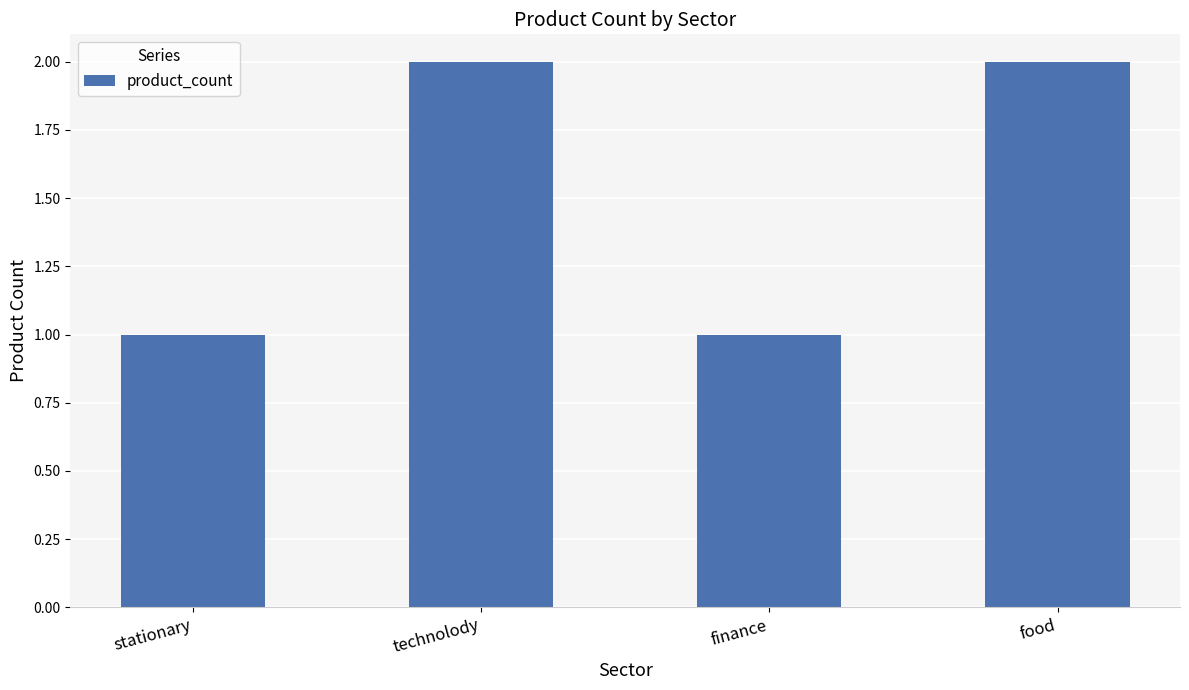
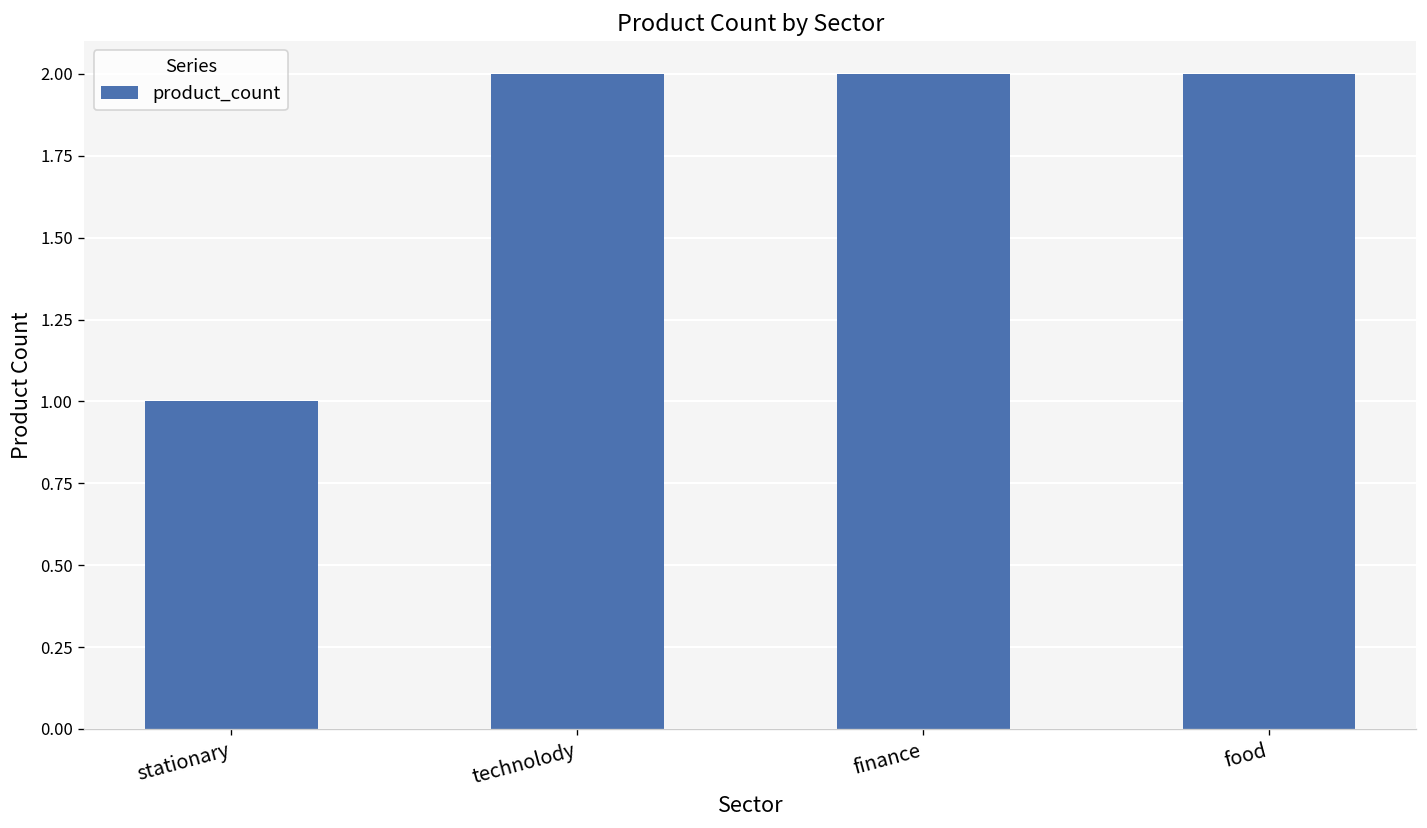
finance: 1 -> 2
